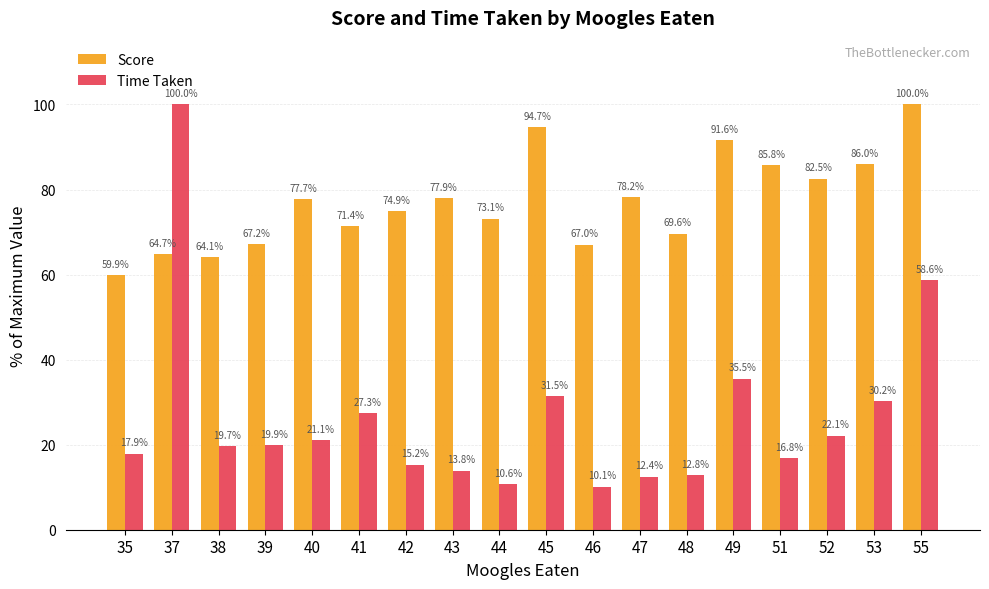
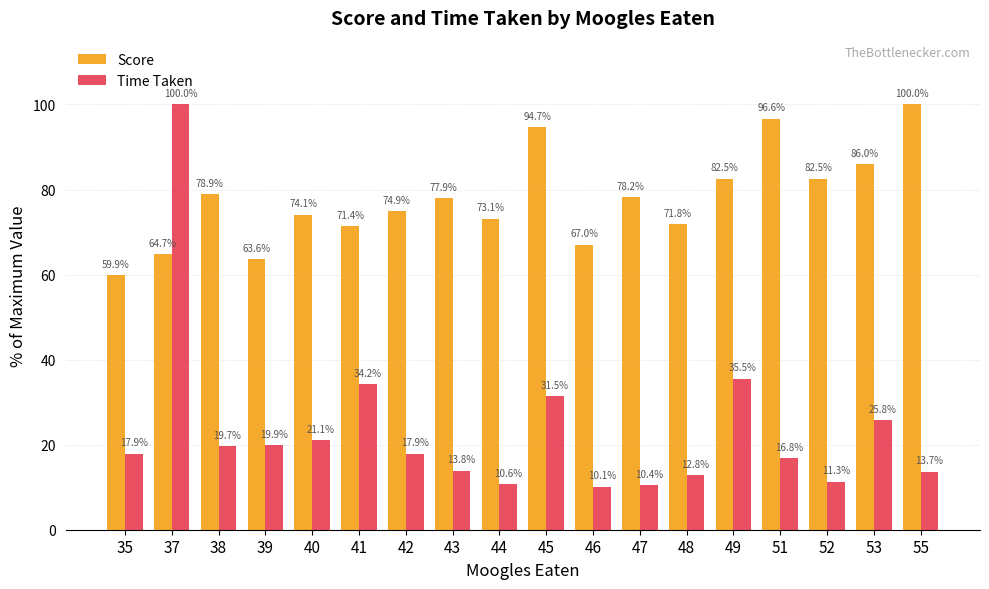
Score, 38: 64.1% -> 78.9%
Score, 39: 67.2% -> 63.6%
Score, 40: 77.7% -> 74.1%
Time Taken, 41: 27.3% -> 34.2%
Time Taken, 42: 15.2% -> 17.9%
Time Taken, 47: 12.4% -> 10.4%
Score, 48: 69.6% -> 71.8%
Score, 49: 91.6% -> 82.5%
Score, 51: 85.8% -> 96.6%
Time Taken, 52: 22.1% -> 11.3%
Time Taken, 53: 30.2% -> 25.8%
Time Taken, 55: 58.6% -> 13.7%
